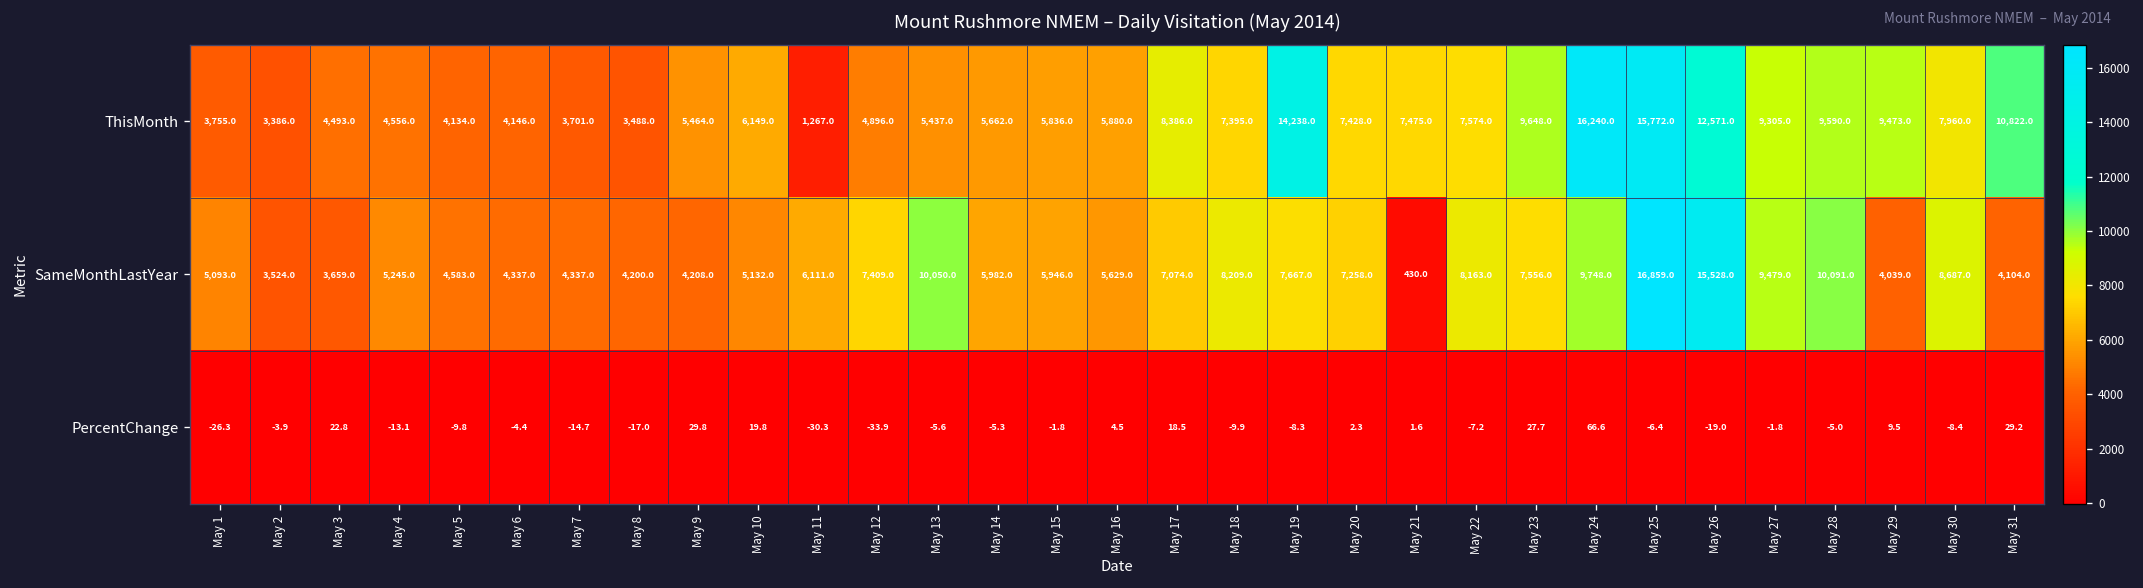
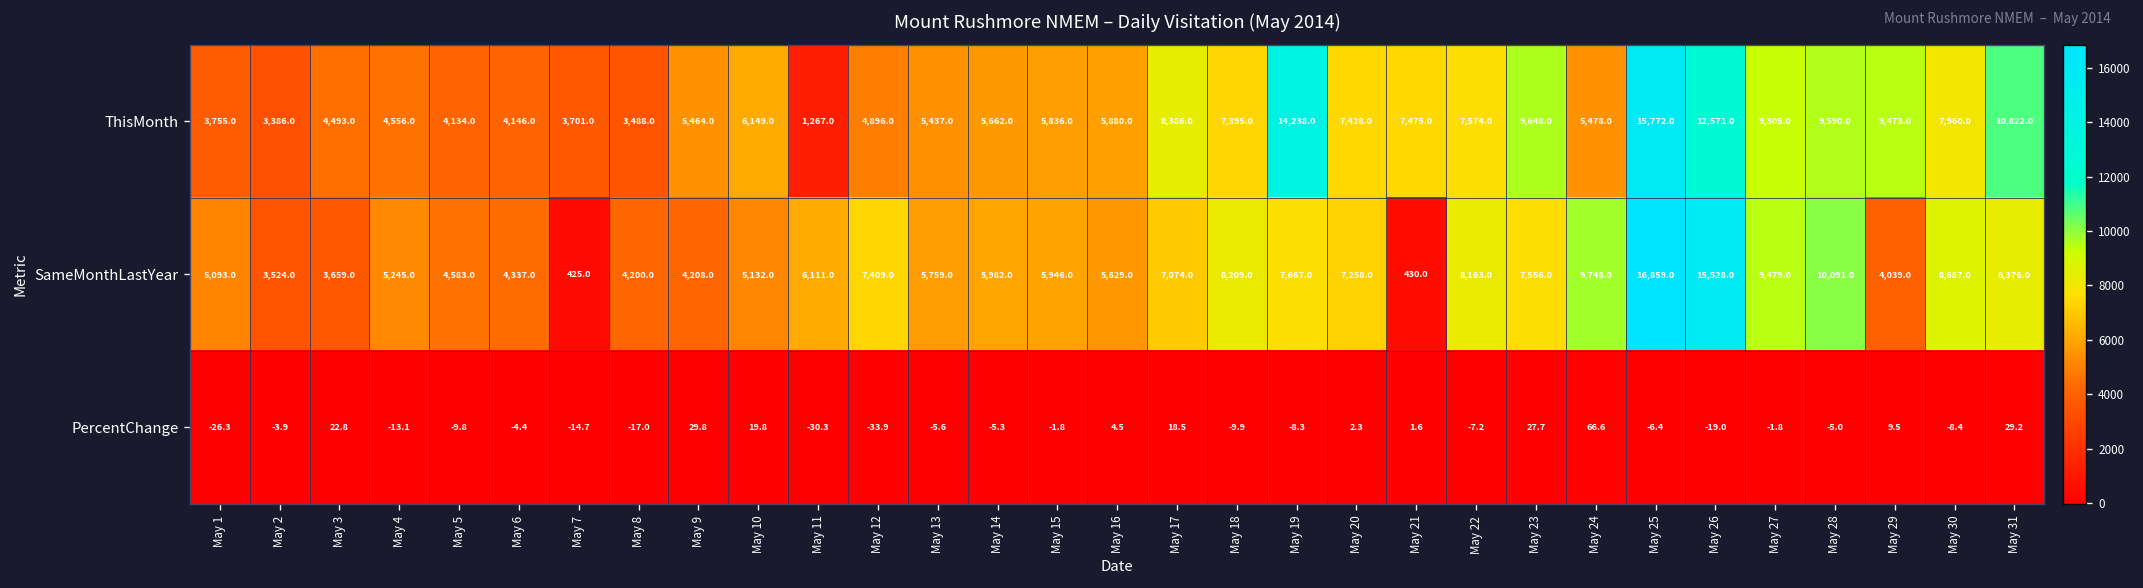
ThisMonth, May 24: 16,240.0 -> 5,478.0
SameMonthLastYear, May 7: 4,337.0 -> 425.0
SameMonthLastYear, May 13: 10,050.0 -> 5,759.0
SameMonthLastYear, May 31: 4,104.0 -> 8,376.0
